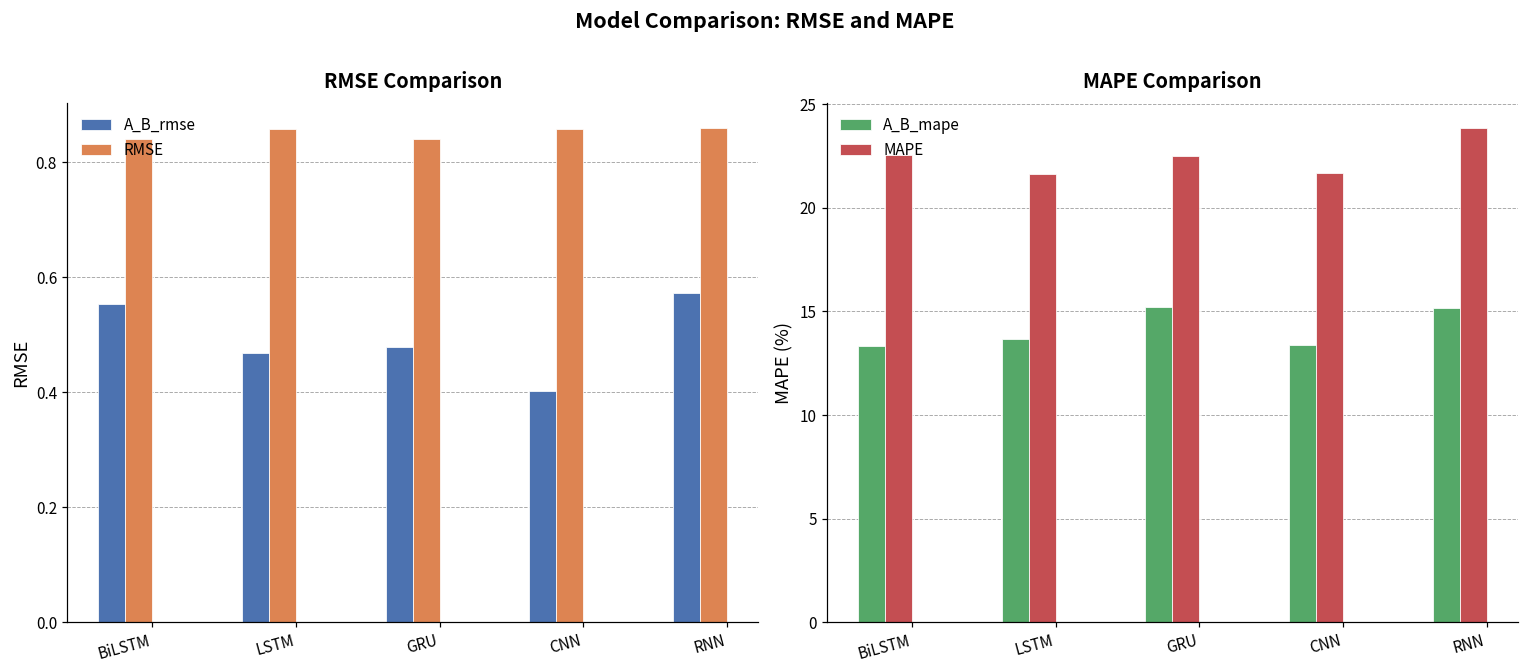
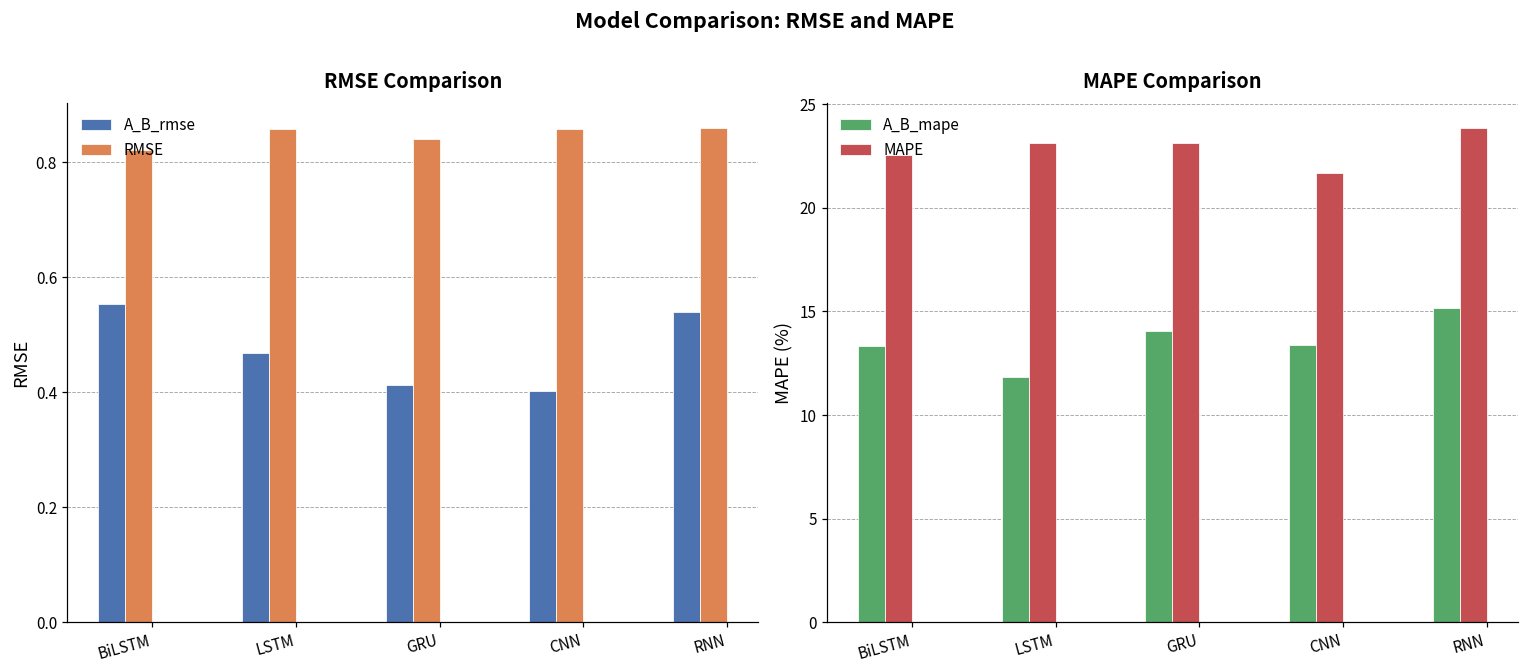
RMSE Comparison, RMSE, BiLSTM: 0.84 -> 0.82
RMSE Comparison, A_B_rmse, GRU: 0.48 -> 0.41
RMSE Comparison, A_B_rmse, RNN: 0.57 -> 0.54
MAPE Comparison, A_B_mape, LSTM: 13.7 -> 11.8
MAPE Comparison, MAPE, LSTM: 21.6 -> 23.1
MAPE Comparison, A_B_mape, GRU: 15.2 -> 14.1
MAPE Comparison, MAPE, GRU: 22.5 -> 23.1
